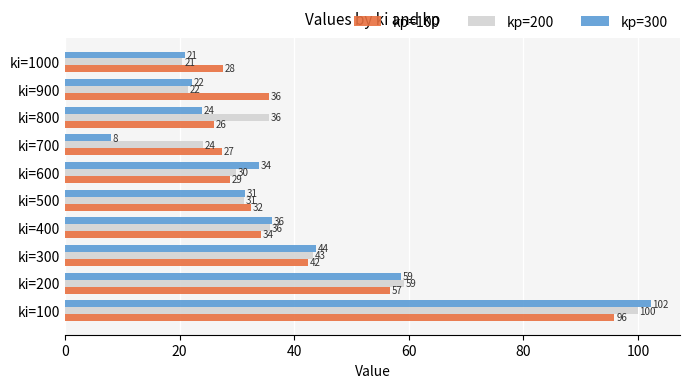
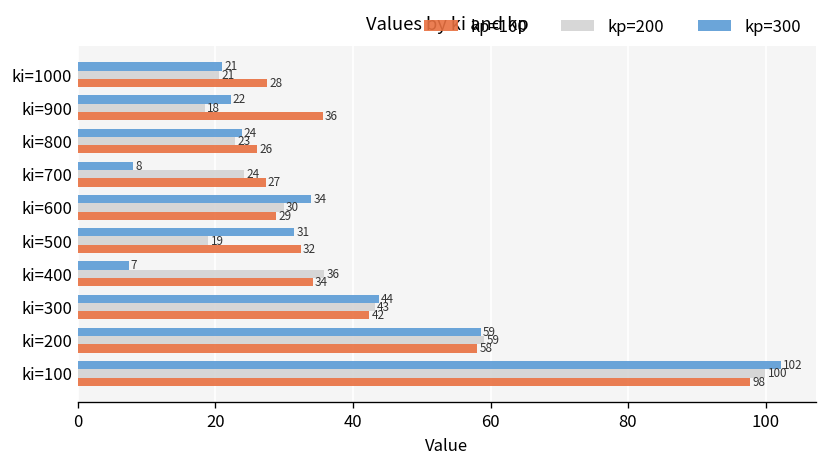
kp=200, ki=900: 22 -> 18
kp=200, ki=800: 36 -> 23
kp=200, ki=500: 31 -> 19
kp=300, ki=400: 36 -> 7
kp=100, ki=200: 57 -> 58
kp=100, ki=100: 96 -> 98
